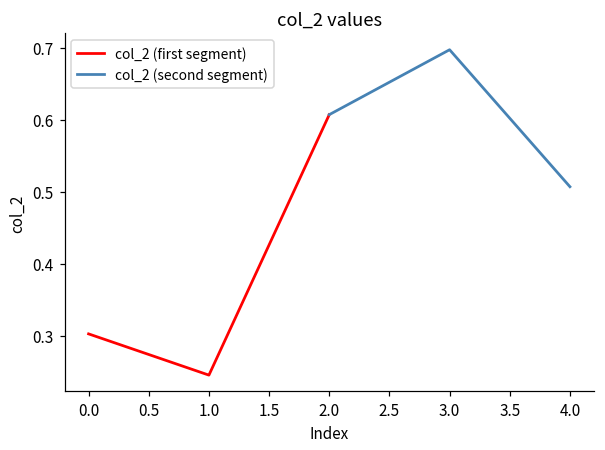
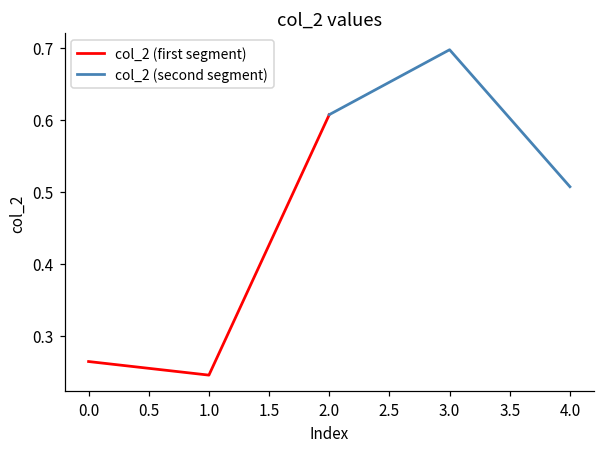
col_2 (first segment), 0.0: 0.30 -> 0.26
